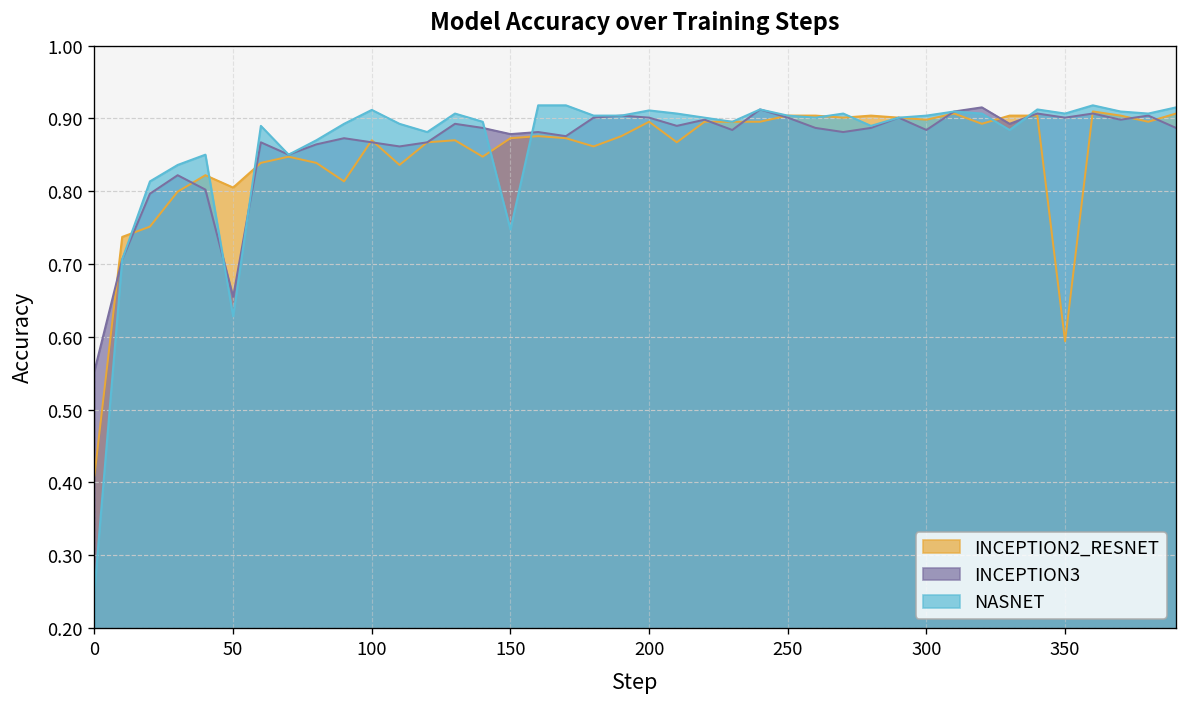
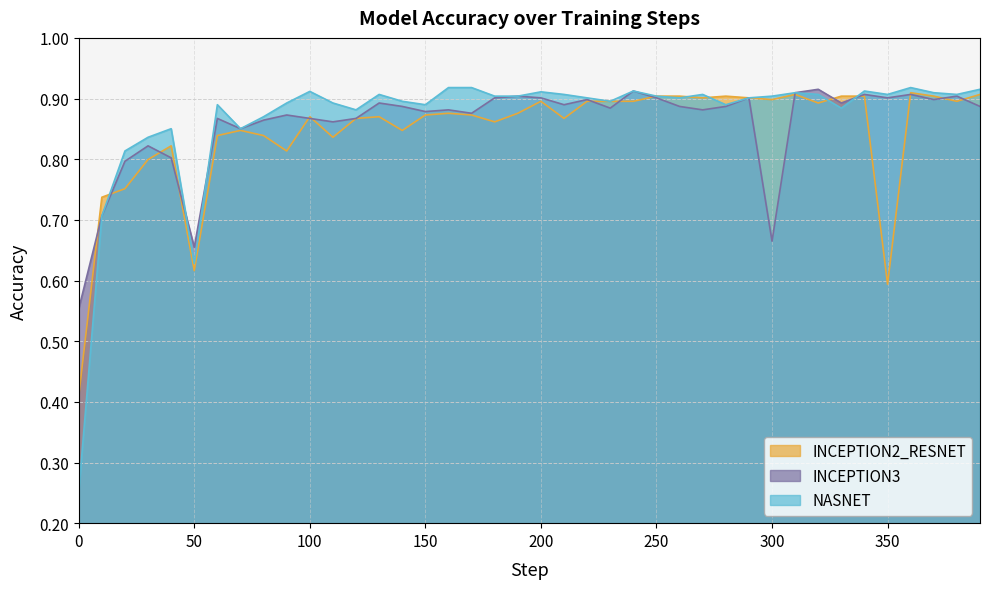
INCEPTION2_RESNET, 50: 0.81 -> 0.62
NASNET, 150: 0.75 -> 0.89
INCEPTION3, 300: 0.88 -> 0.66
